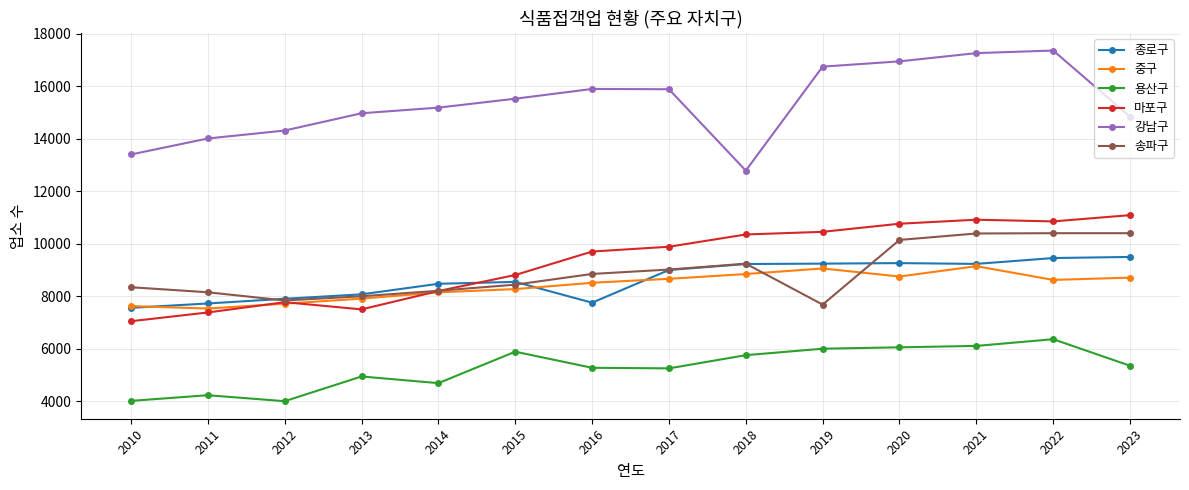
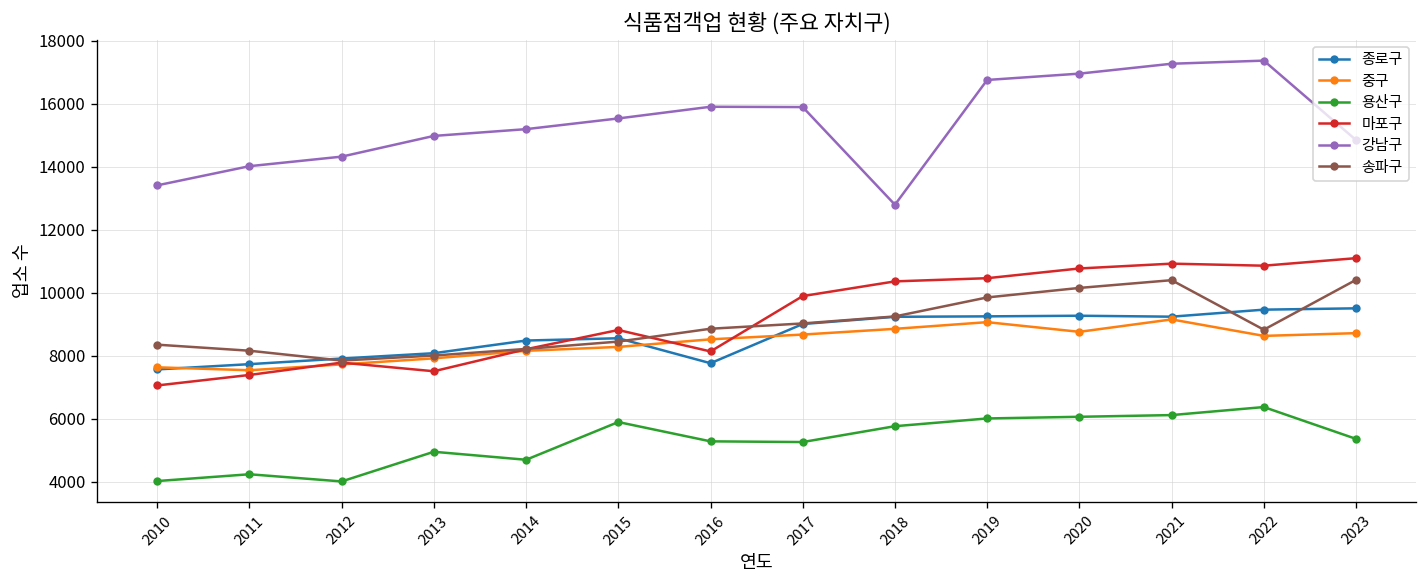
마포구, 2016: 9700 -> 8100
송파구, 2019: 7700 -> 9800
송파구, 2022: 10400 -> 8800
